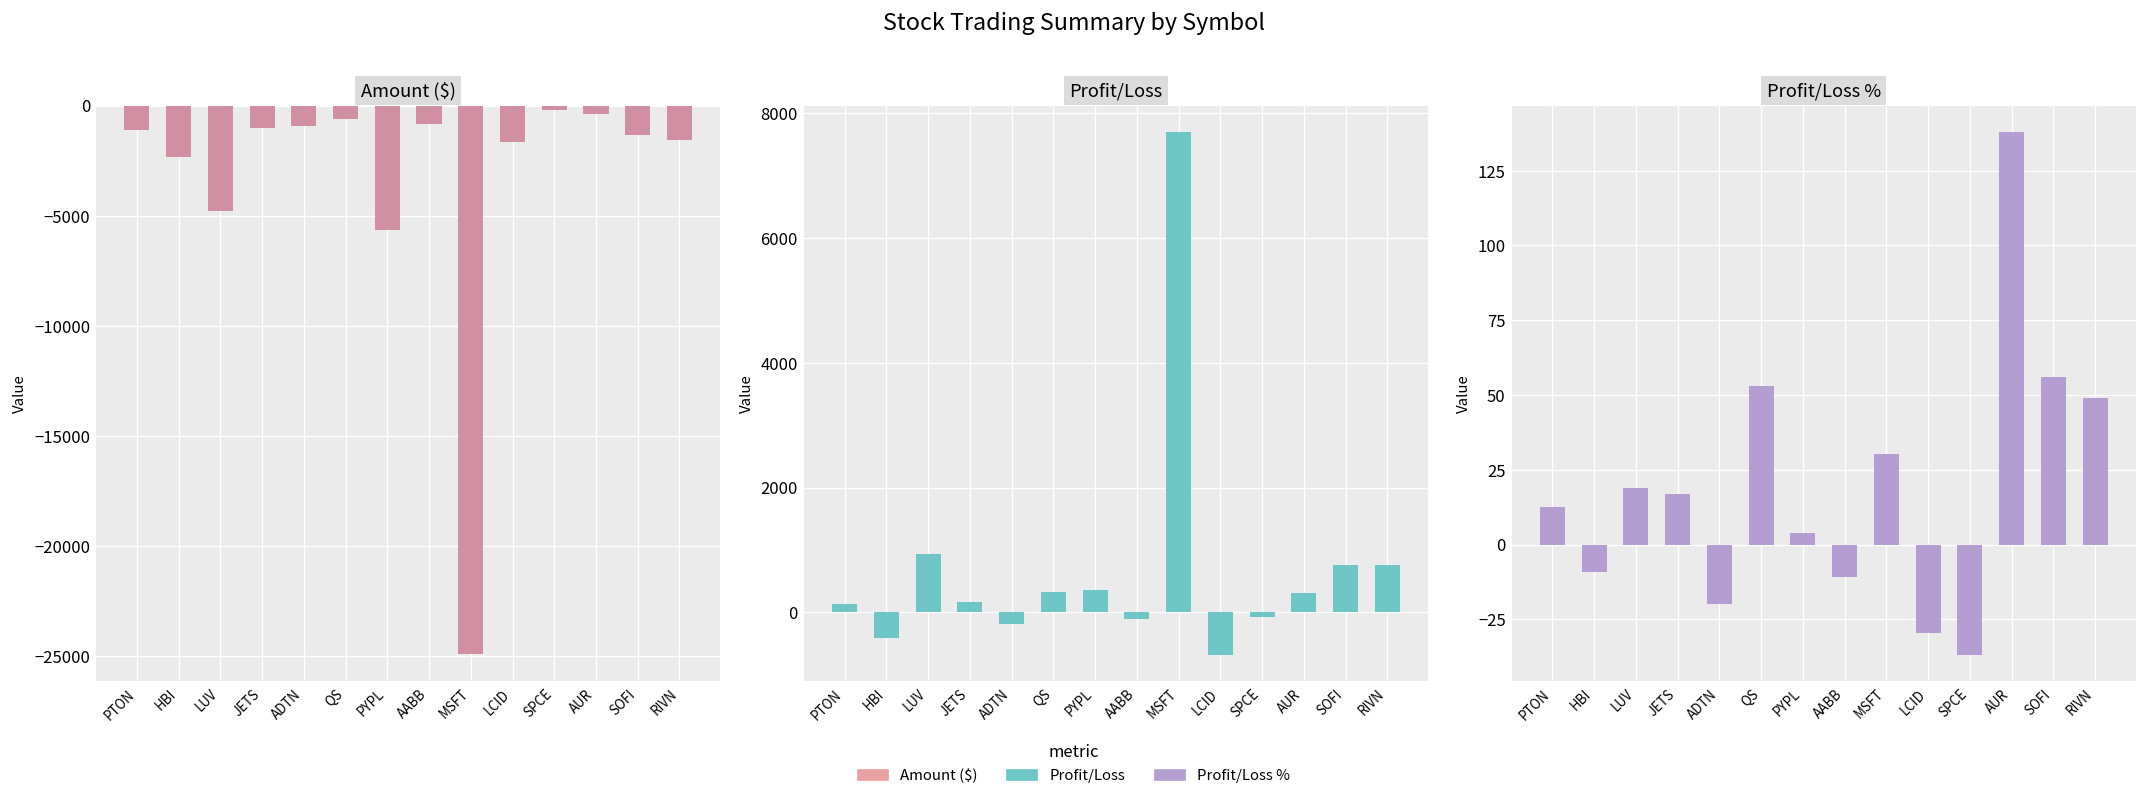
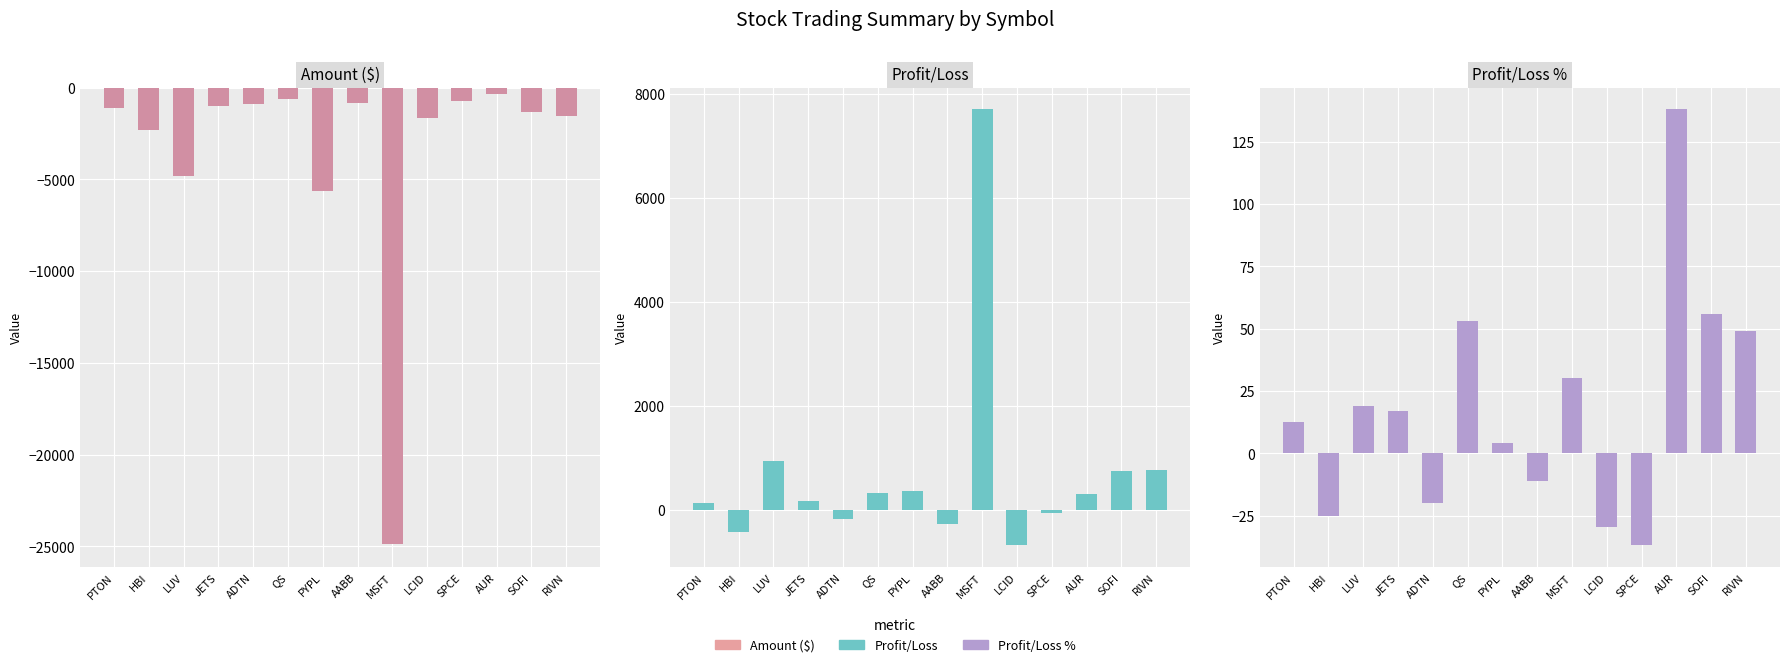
Amount ($), SPCE: -200 -> -700
Profit/Loss, AABB: -100 -> -300
Profit/Loss %, HBI: -9 -> -25
